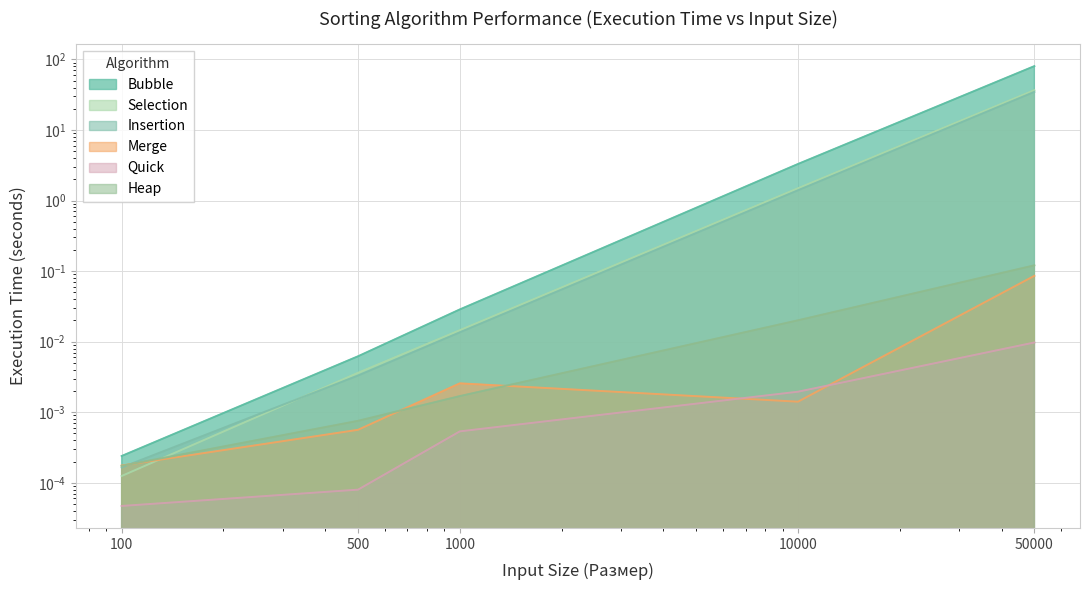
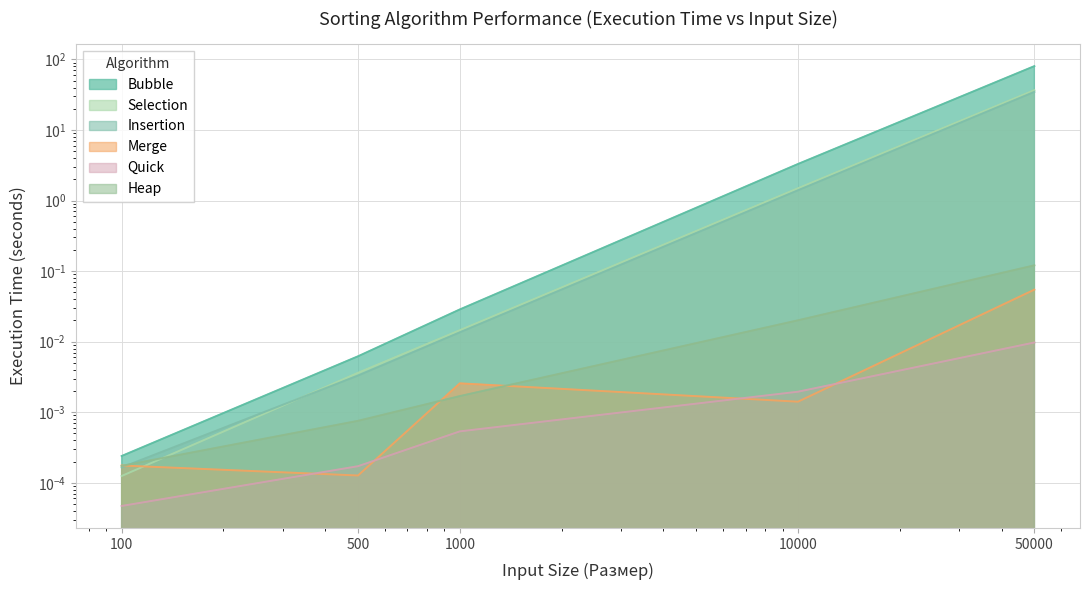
Merge, 500: 0.0006 -> 0.00013
Quick, 500: 0.00008 -> 0.00017
Merge, 50000: 0.09 -> 0.05
